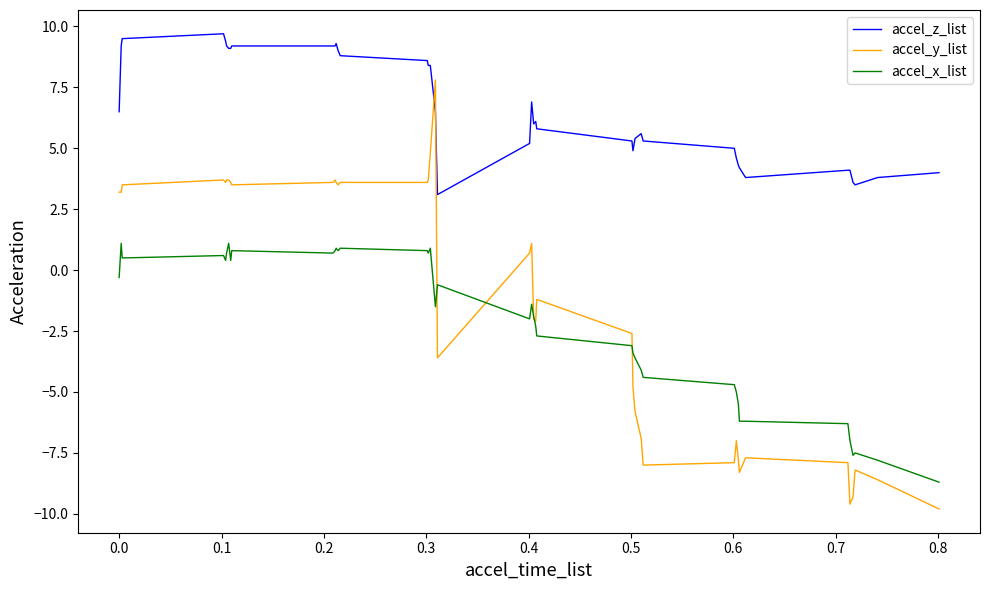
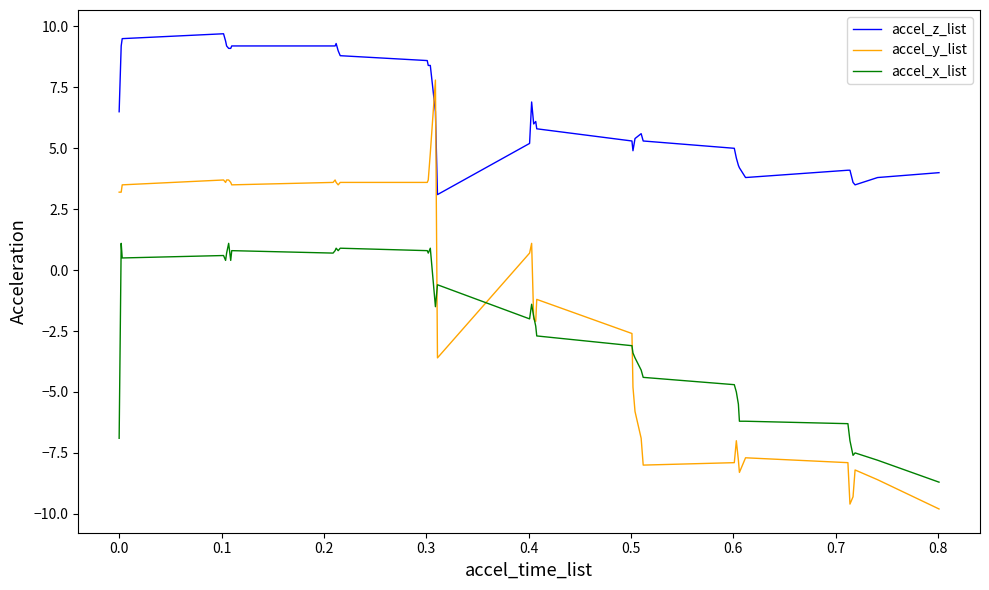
accel_x_list, 0.0: -0.3 -> -6.9
